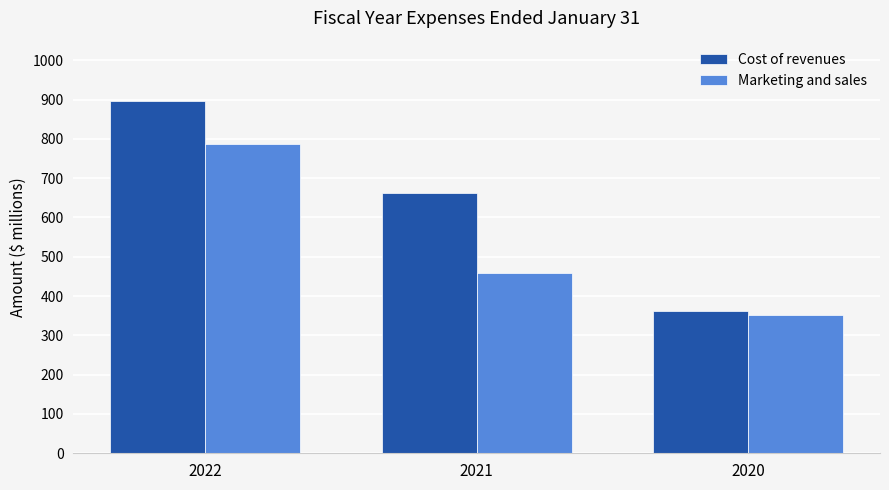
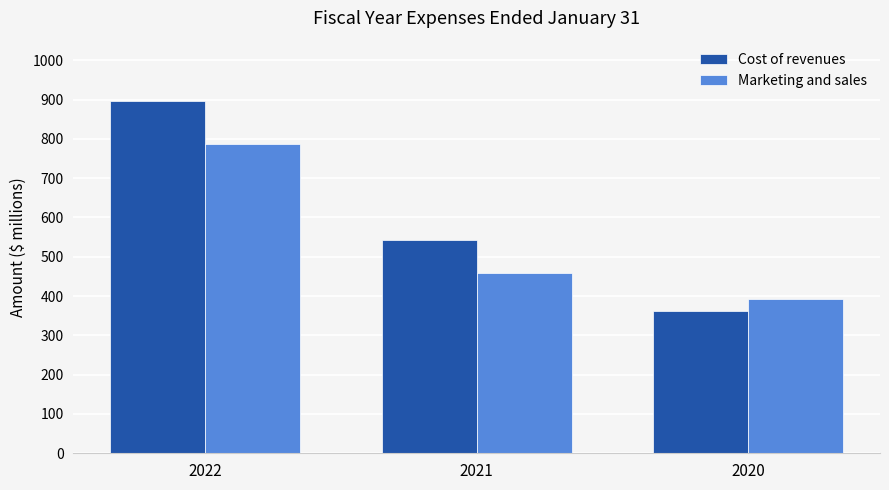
Cost of revenues, 2021: 660 -> 540
Marketing and sales, 2020: 350 -> 390
